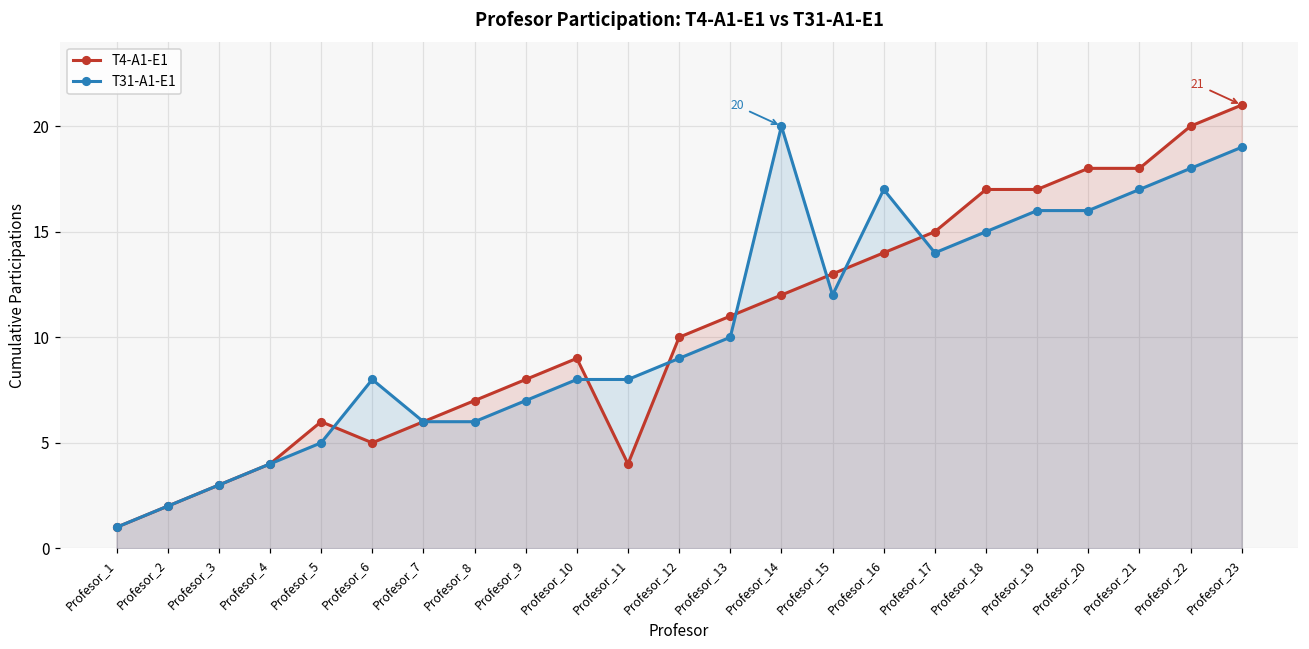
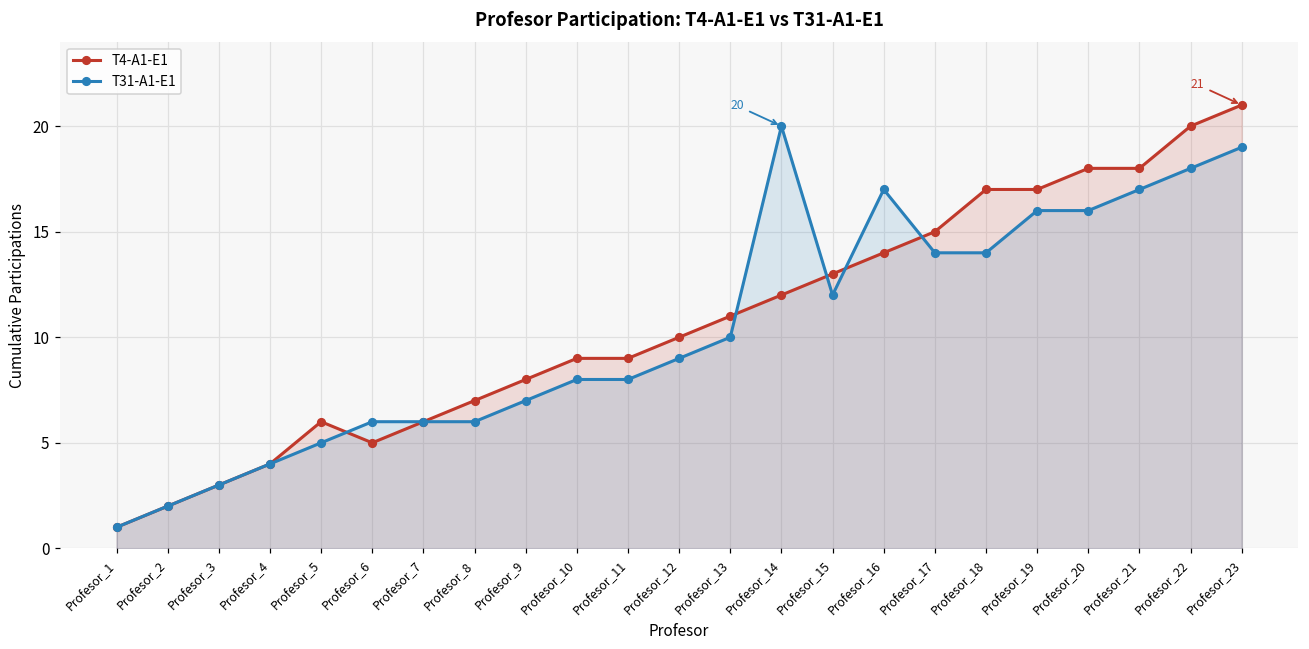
T31-A1-E1, Profesor_6: 8 -> 6
T4-A1-E1, Profesor_11: 4 -> 9
T31-A1-E1, Profesor_18: 15 -> 14
